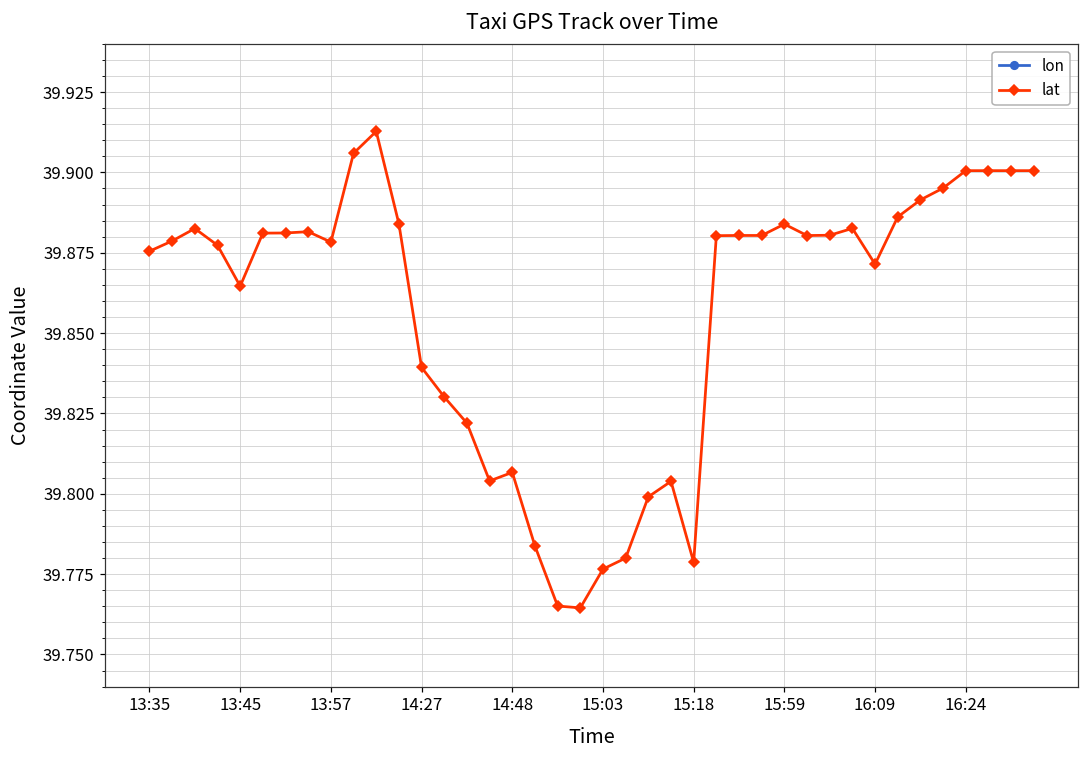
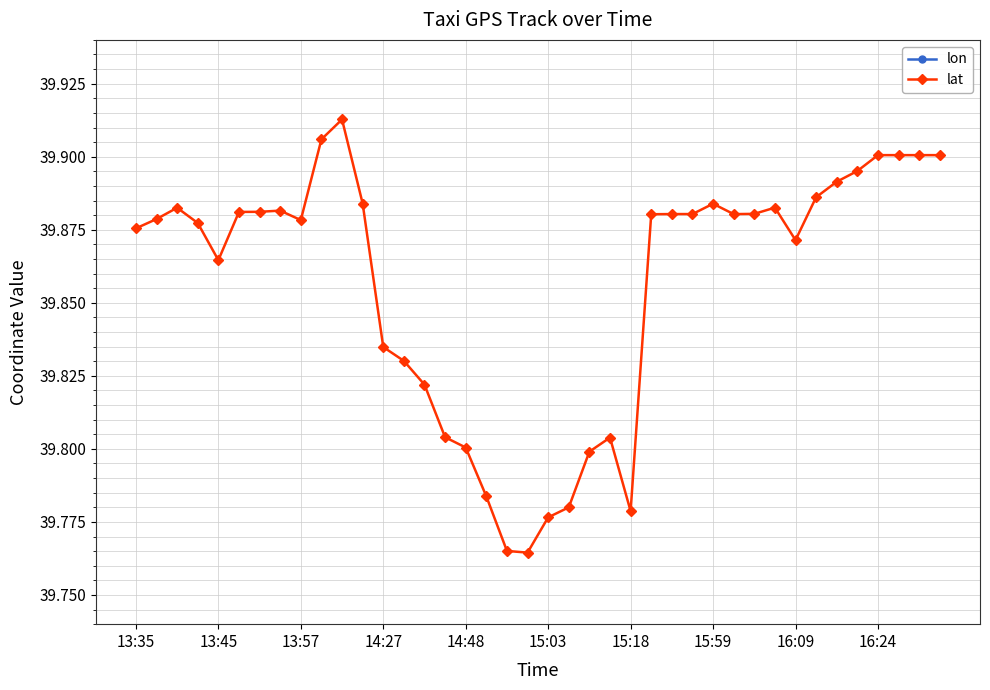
lat, 14:27: 39.839 -> 39.835
lat, 14:48: 39.807 -> 39.800
